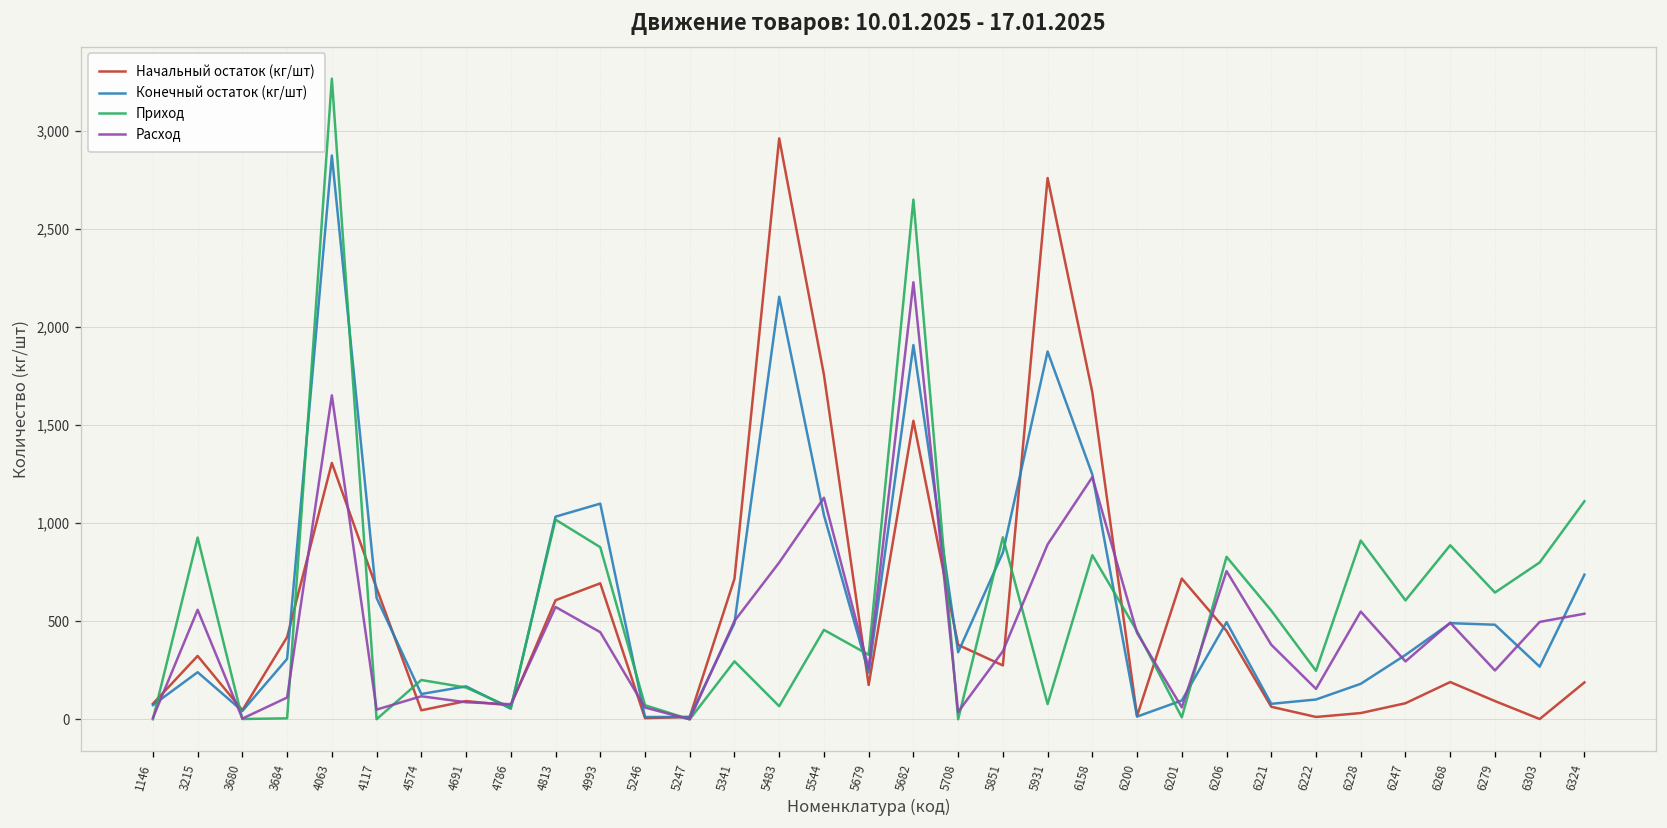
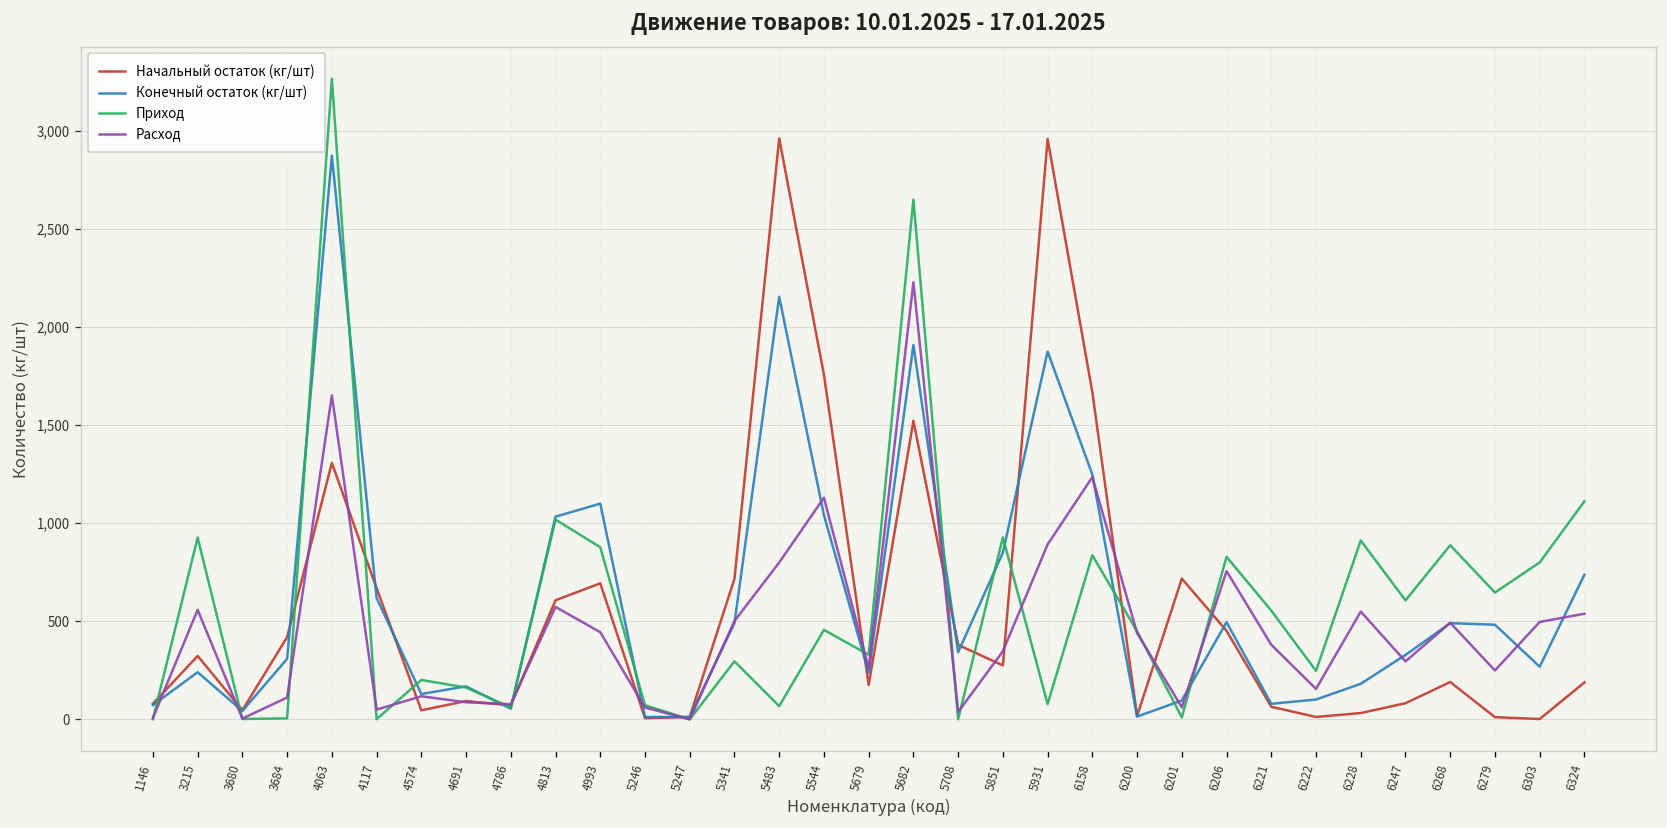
Начальный остаток (кг/шт), 5931: 2,760 -> 2,960
Начальный остаток (кг/шт), 6279: 90 -> 10
